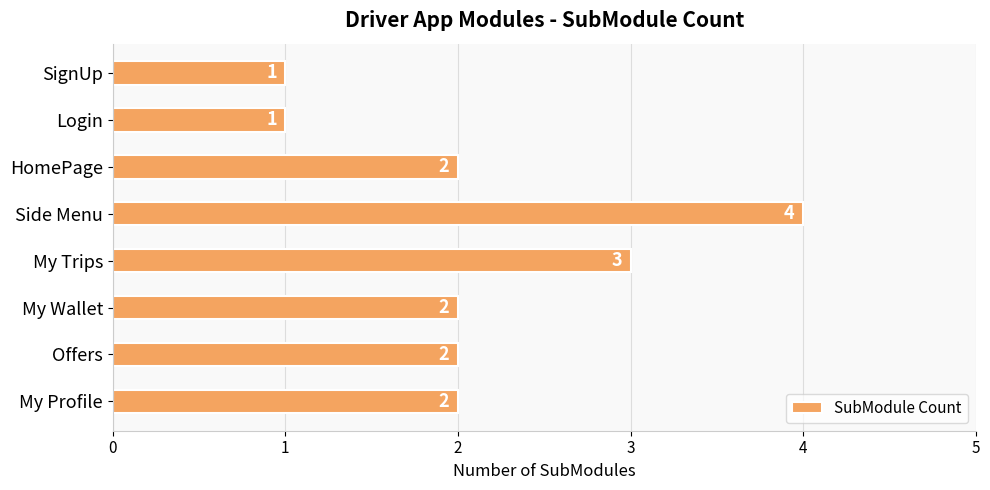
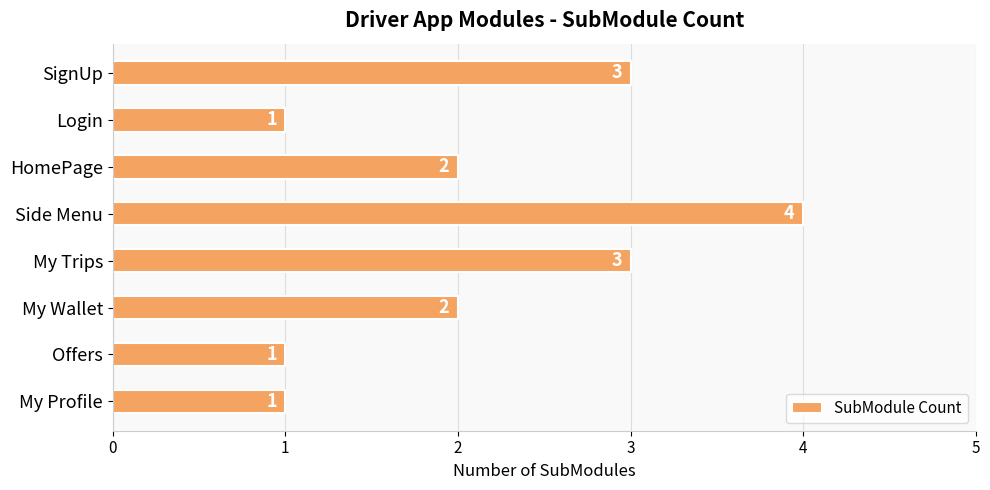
SignUp: 1 -> 3
Offers: 2 -> 1
My Profile: 2 -> 1
